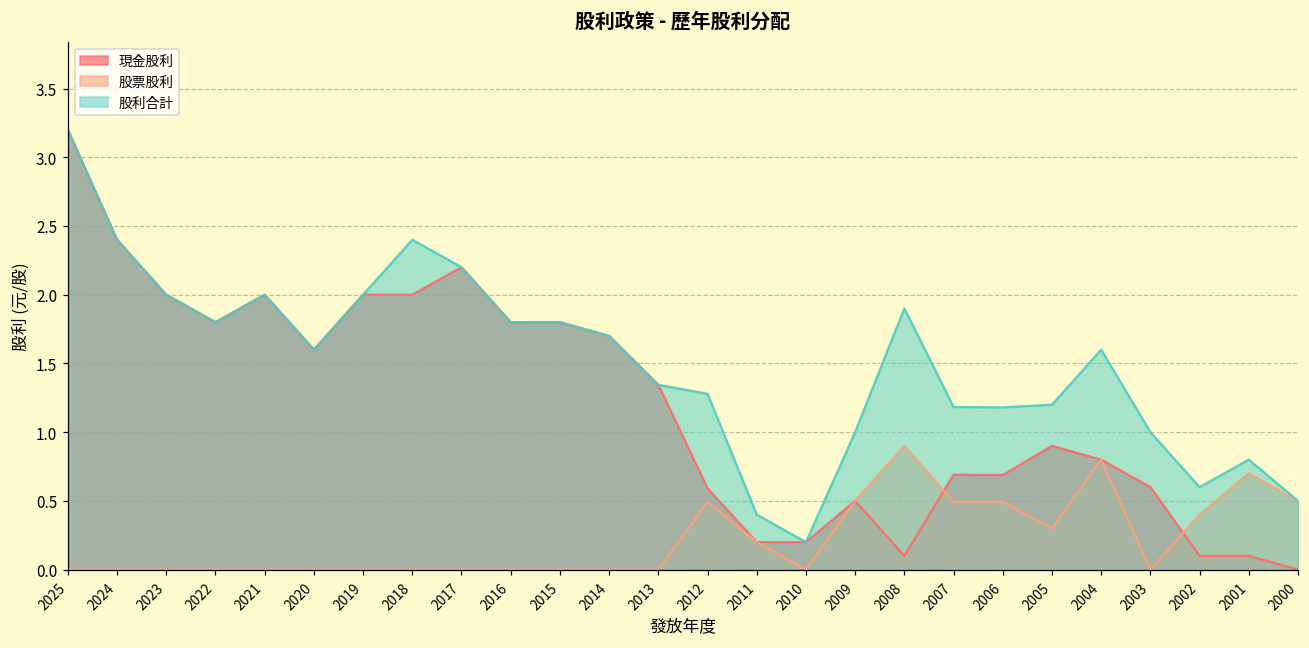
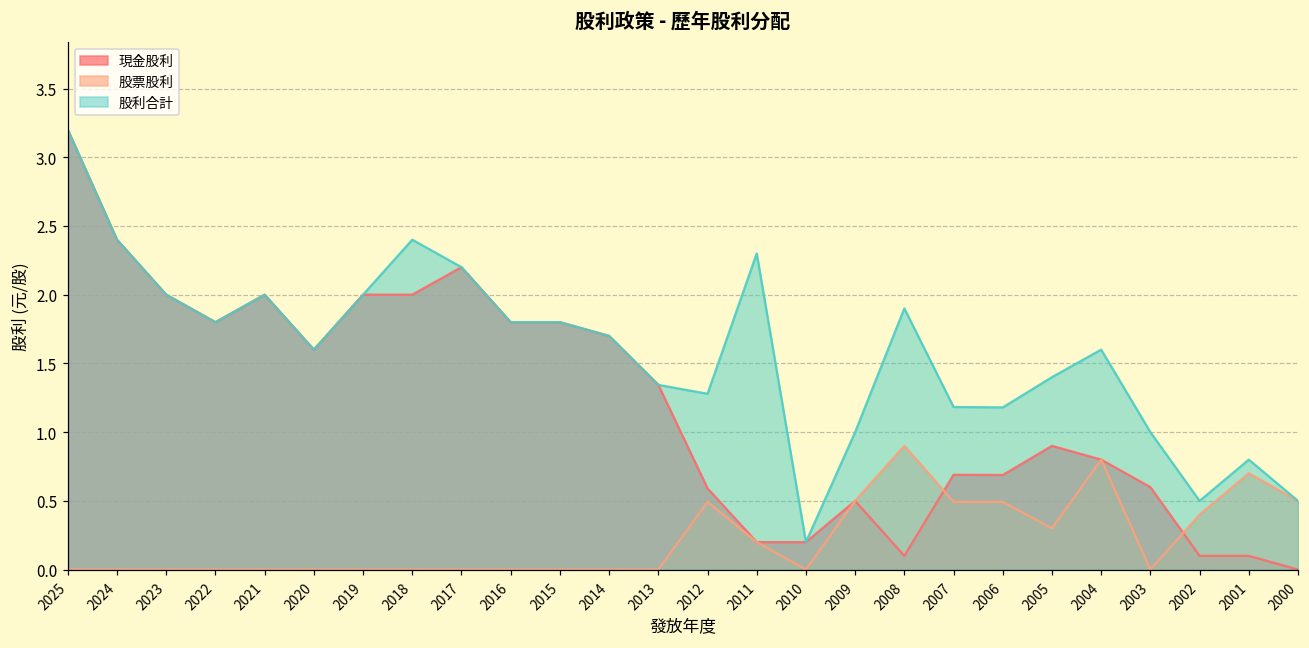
股利合計, 2011: 0.4 -> 2.3
股利合計, 2005: 1.2 -> 1.4
股利合計, 2002: 0.6 -> 0.5
